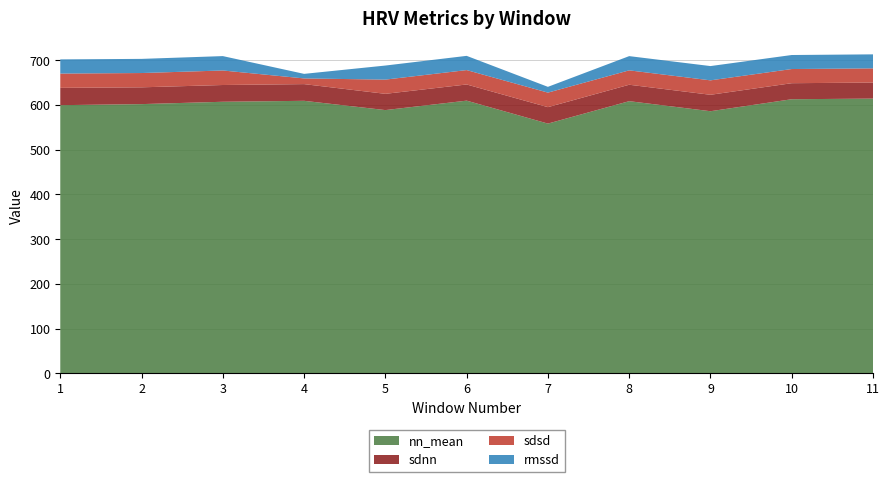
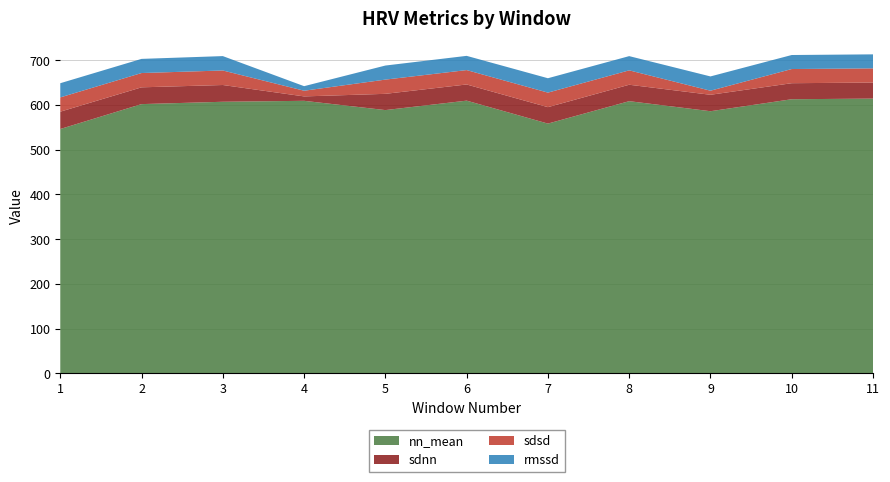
nn_mean, 1: 600 -> 550
sdnn, 4: 40 -> 10
rmssd, 7: 10 -> 30
sdsd, 9: 30 -> 10
